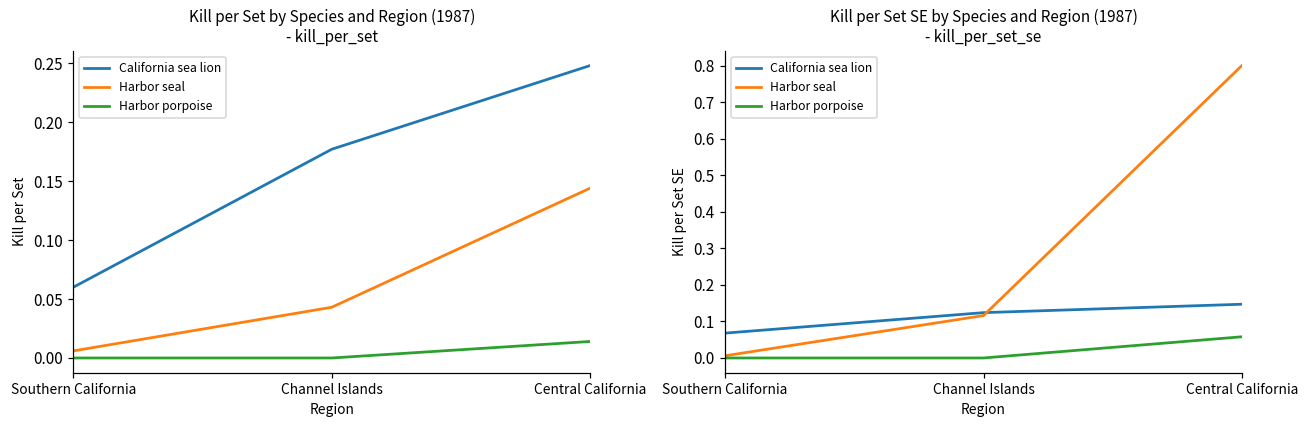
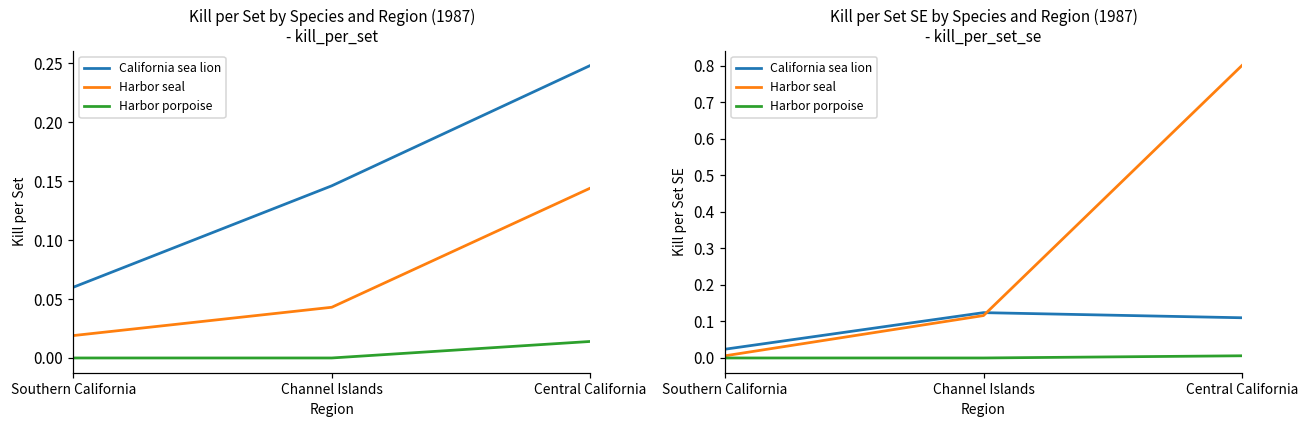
Kill per Set by Species and Region (1987) - kill_per_set, Harbor seal, Southern California: 0.006 -> 0.019
Kill per Set by Species and Region (1987) - kill_per_set, California sea lion, Channel Islands: 0.177 -> 0.146
Kill per Set SE by Species and Region (1987) - kill_per_set_se, California sea lion, Southern California: 0.07 -> 0.02
Kill per Set SE by Species and Region (1987) - kill_per_set_se, California sea lion, Central California: 0.15 -> 0.11
Kill per Set SE by Species and Region (1987) - kill_per_set_se, Harbor porpoise, Central California: 0.06 -> 0.01
